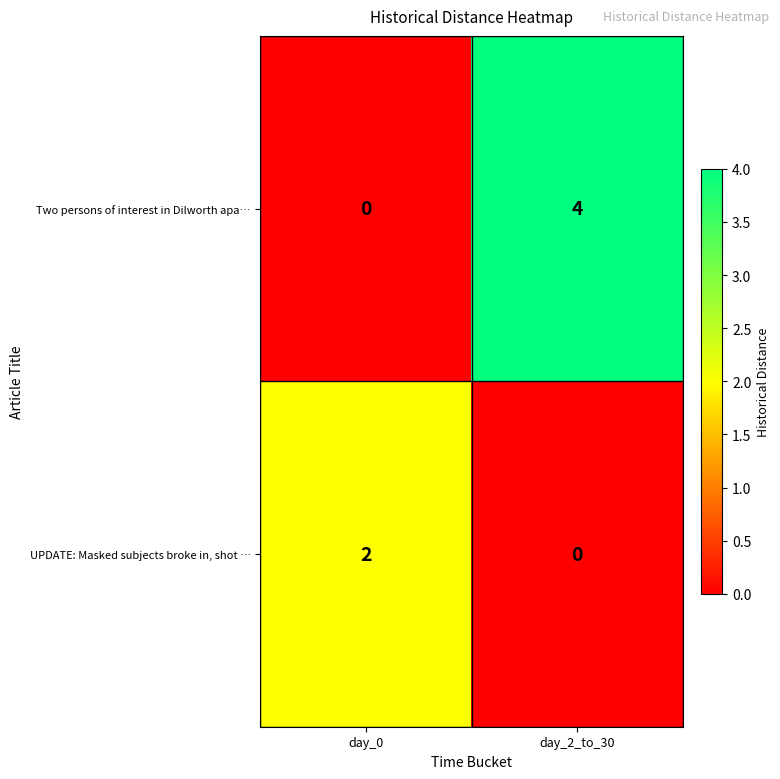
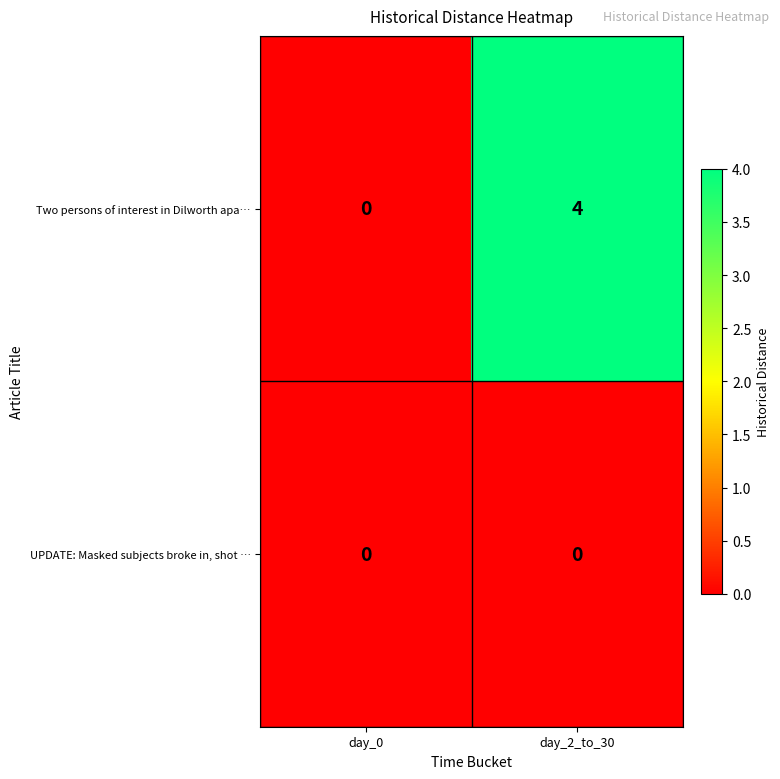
UPDATE: Masked subjects broke in, shot …, day_0: 2 -> 0
